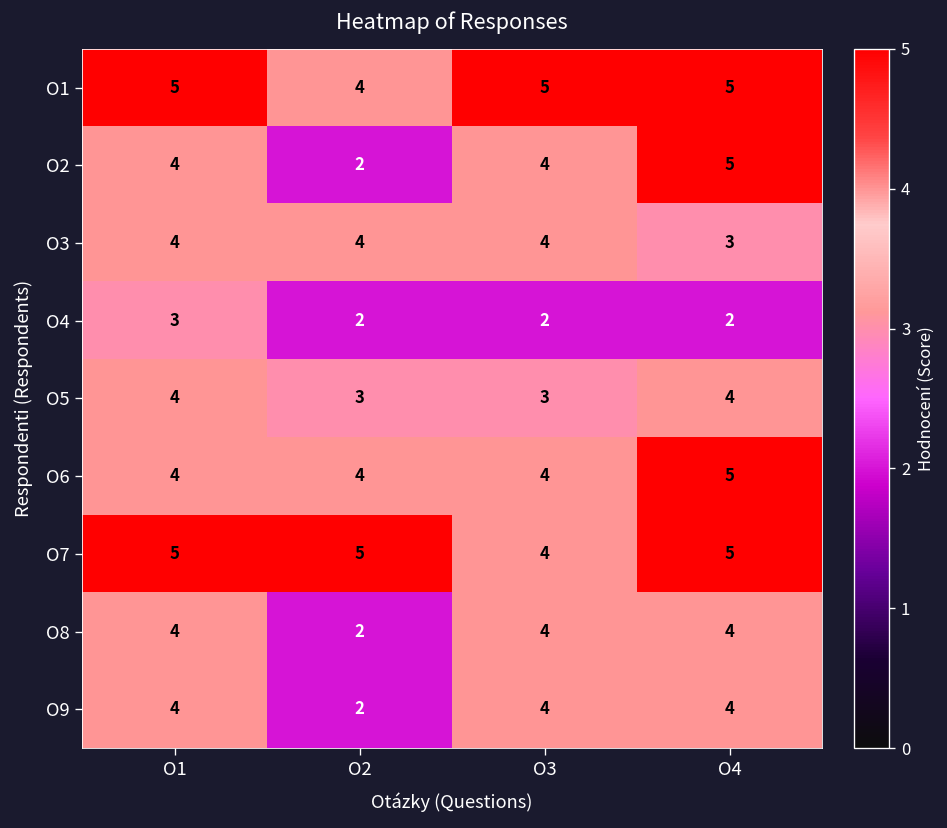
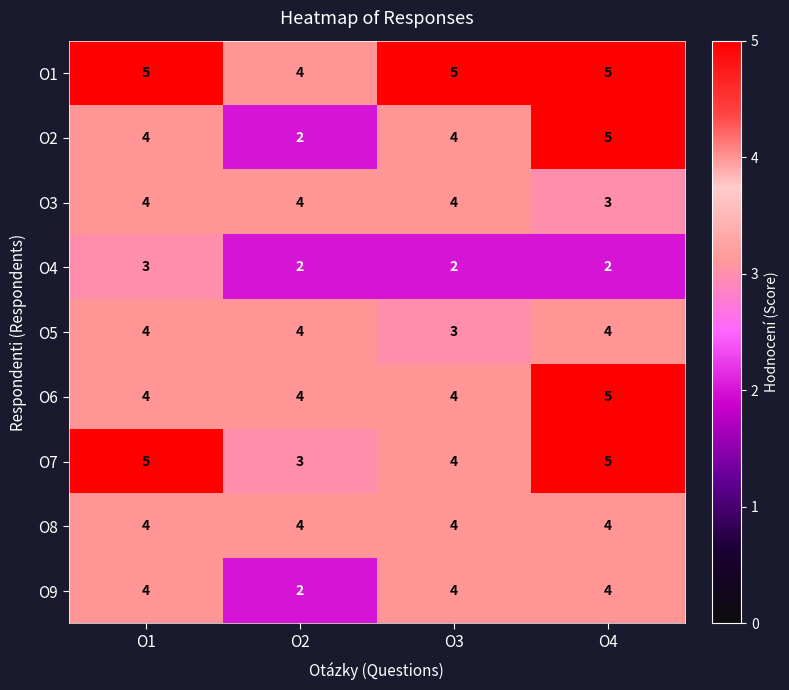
O5, O2: 3 -> 4
O7, O2: 5 -> 3
O8, O2: 2 -> 4
